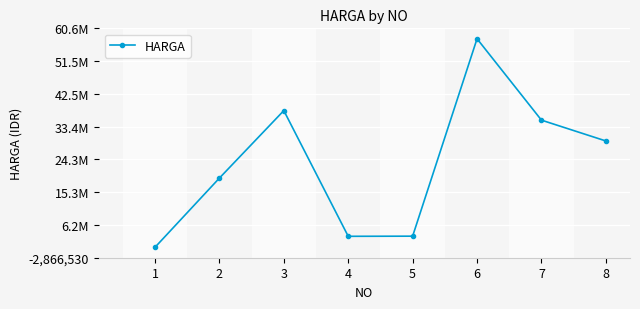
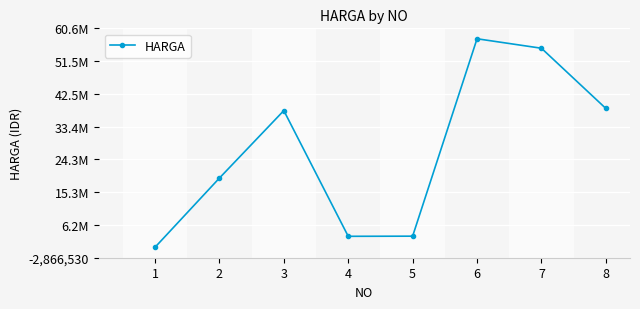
7: 35,000,000 -> 55,000,000
8: 29,000,000 -> 38,000,000
